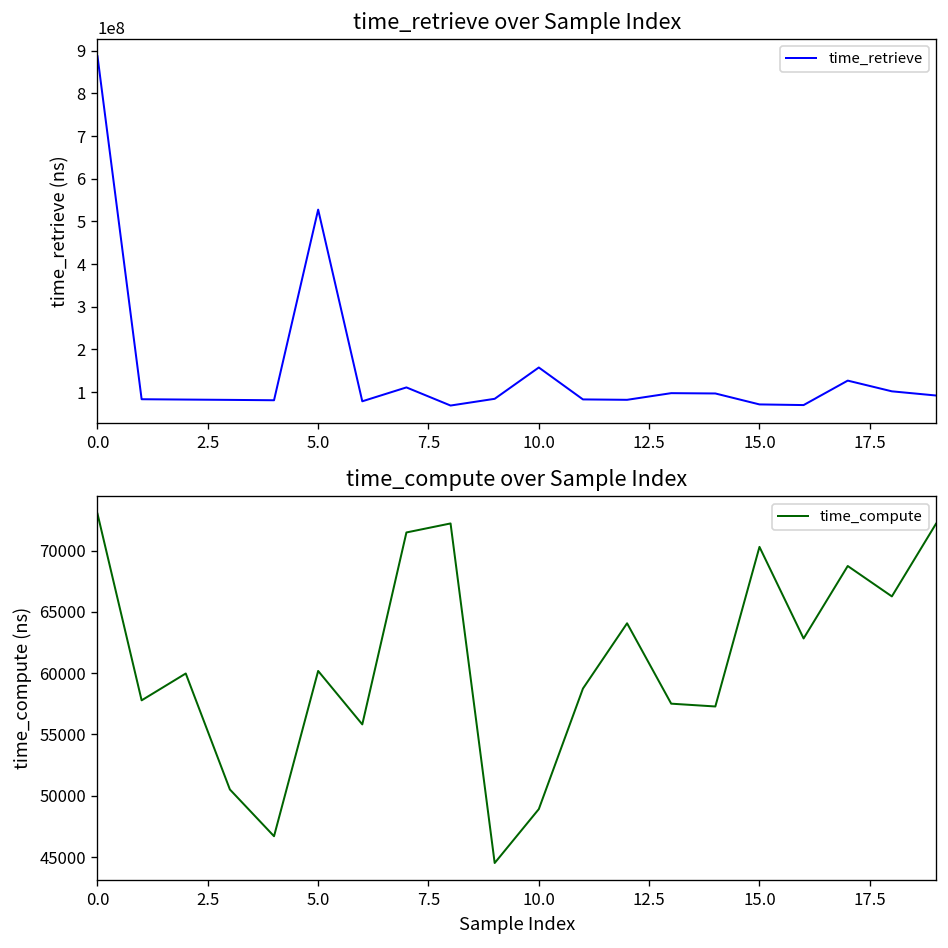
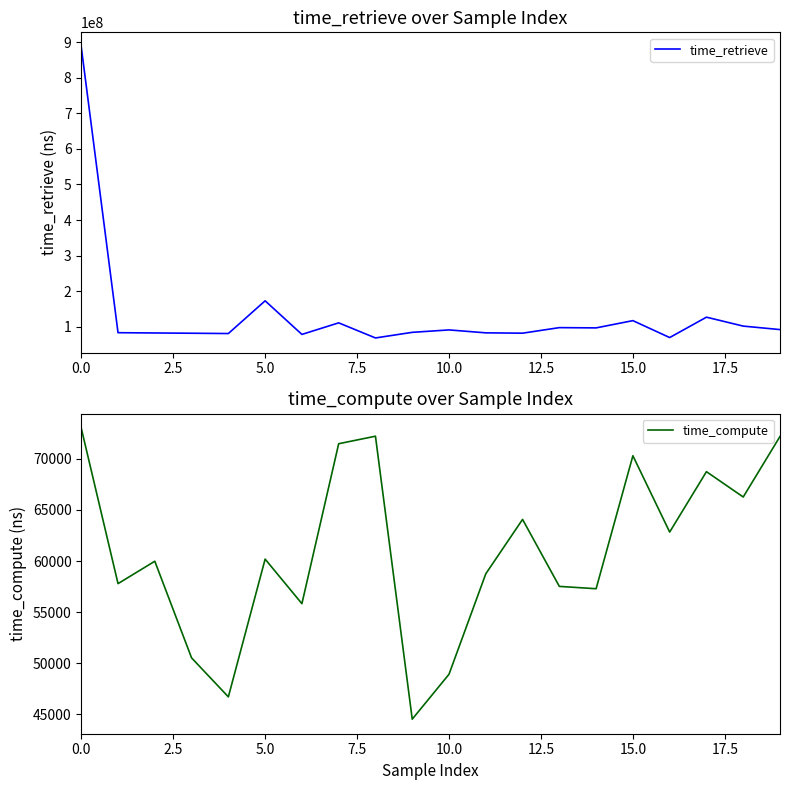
time_retrieve over Sample Index, 5.0: 530000000 -> 170000000
time_retrieve over Sample Index, 10.0: 160000000 -> 90000000
time_retrieve over Sample Index, 15.0: 70000000 -> 120000000
